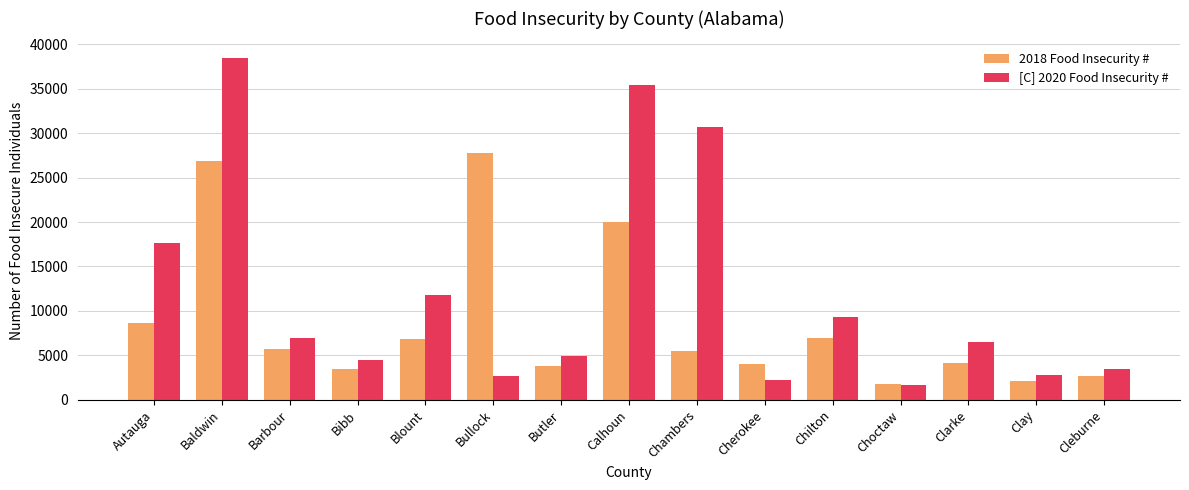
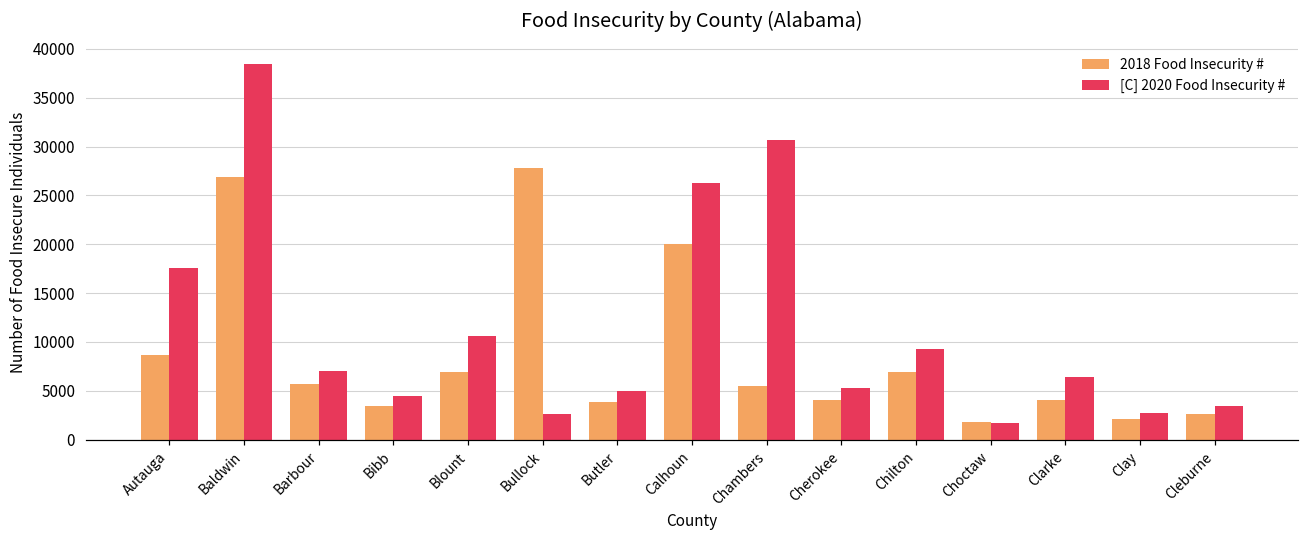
[C] 2020 Food Insecurity #, Blount: 12000 -> 11000
[C] 2020 Food Insecurity #, Calhoun: 35000 -> 26000
[C] 2020 Food Insecurity #, Cherokee: 2000 -> 5000
